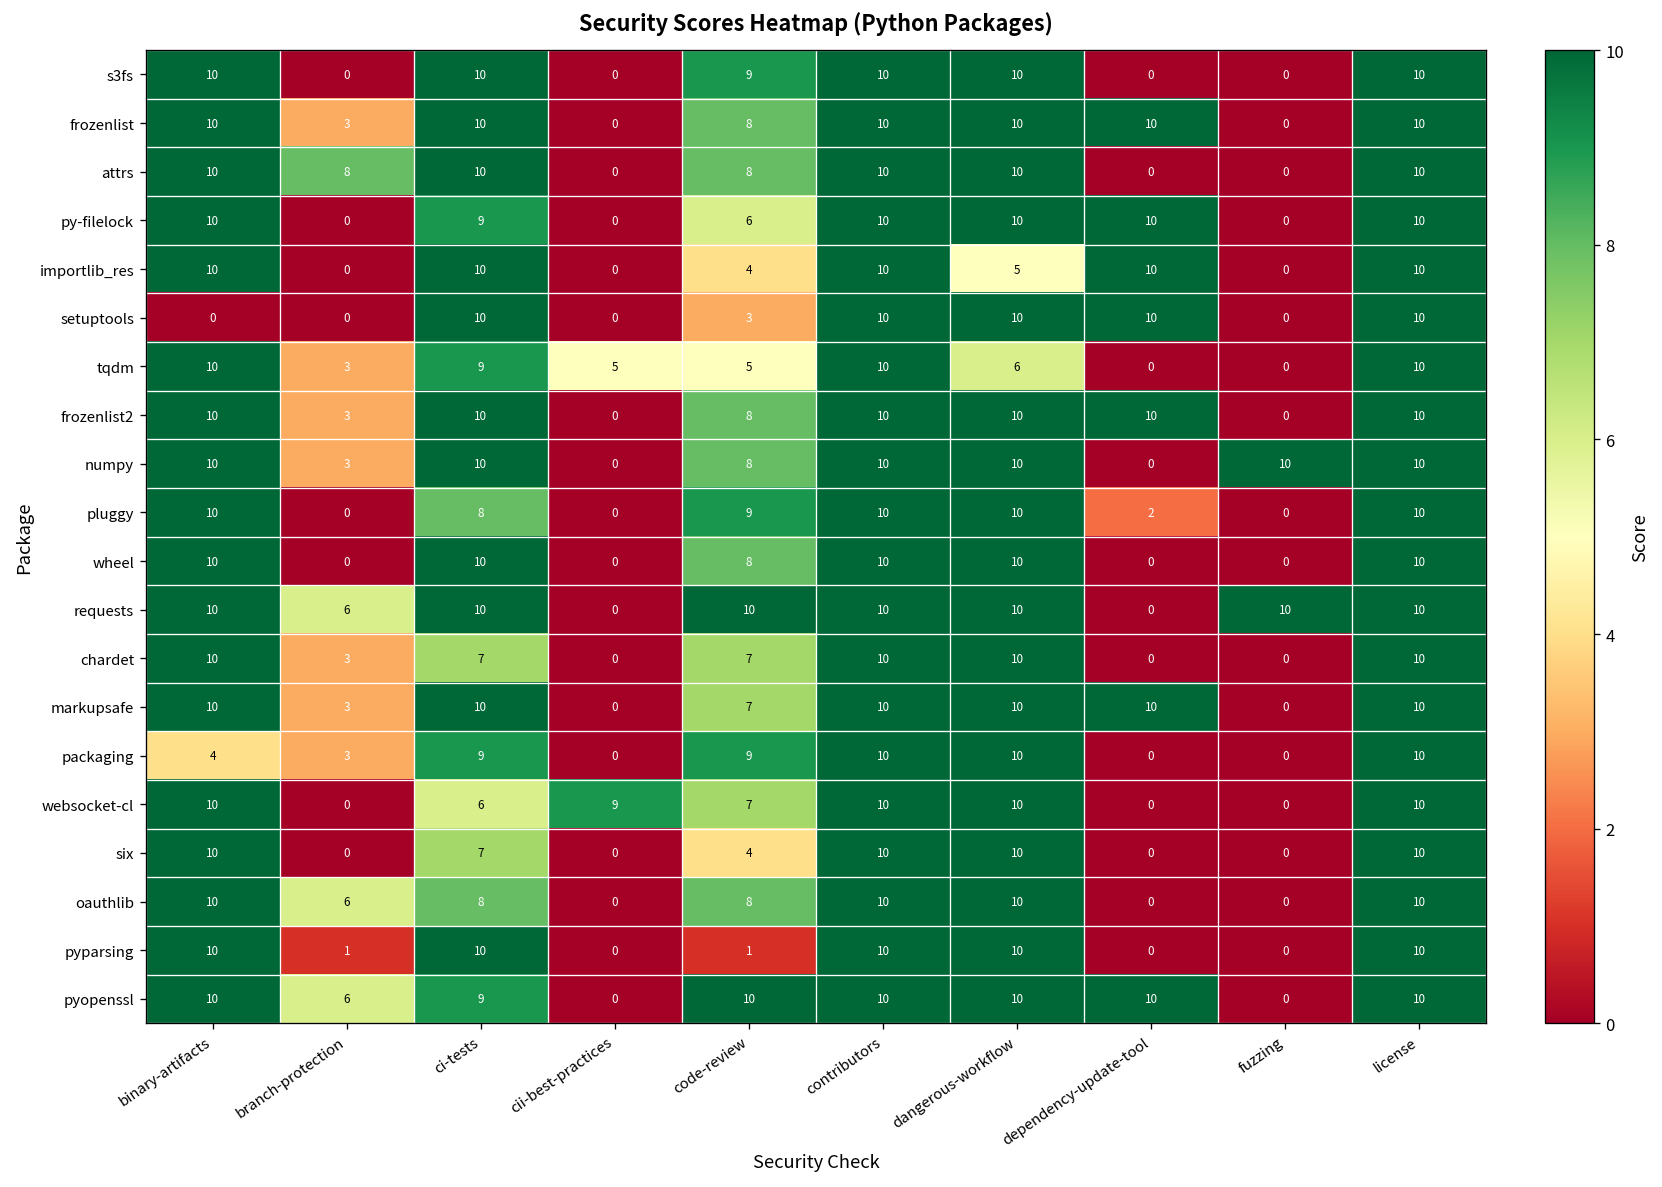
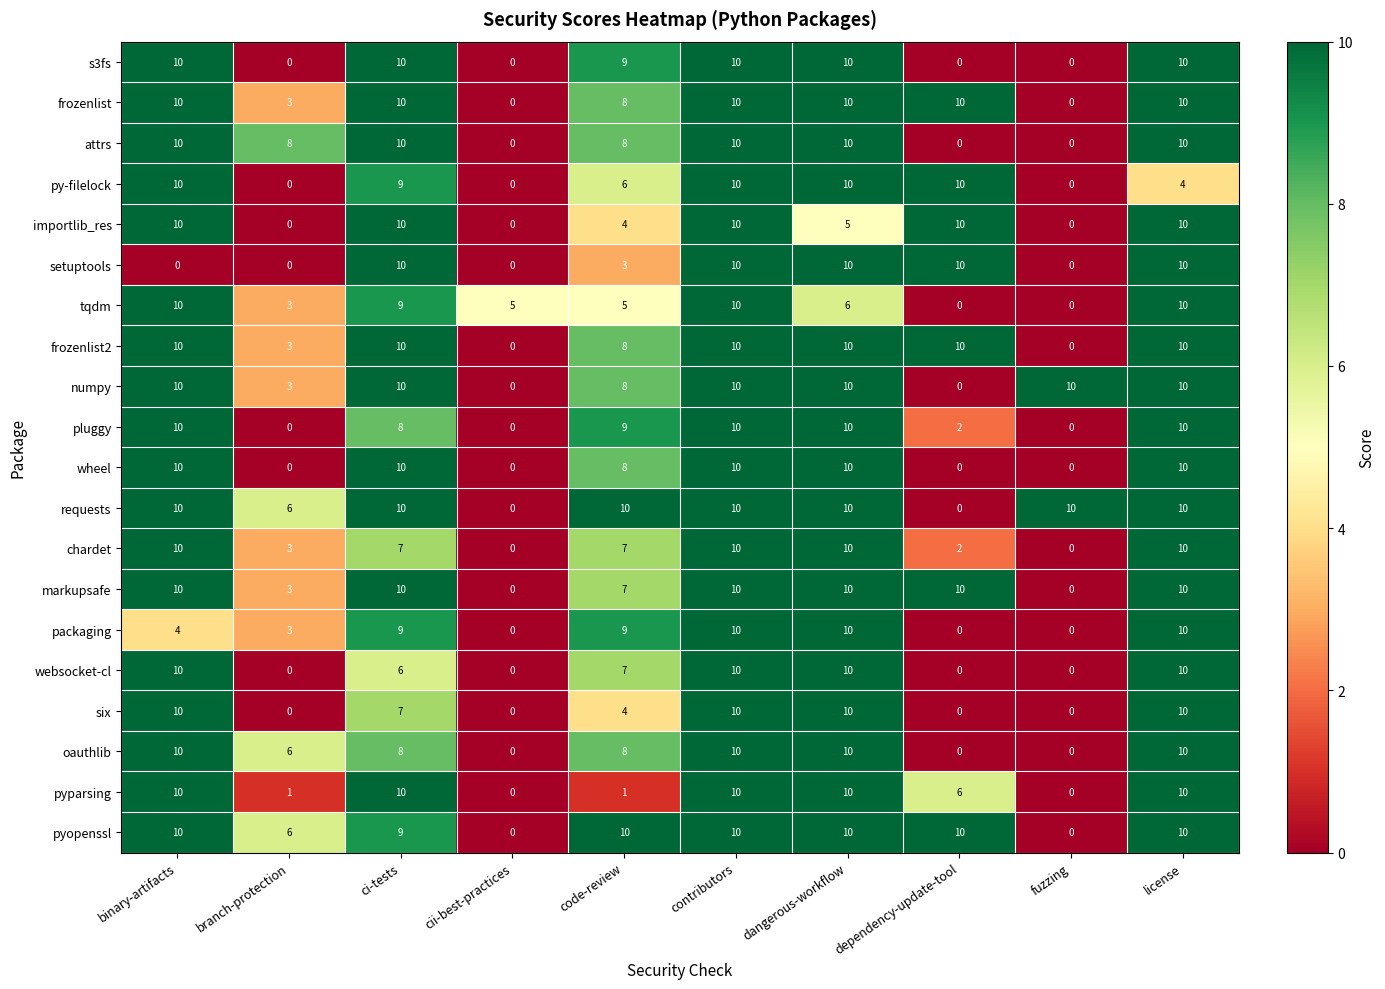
py-filelock, license: 10 -> 4
chardet, dependency-update-tool: 0 -> 2
websocket-cl, cii-best-practices: 9 -> 0
pyparsing, dependency-update-tool: 0 -> 6
